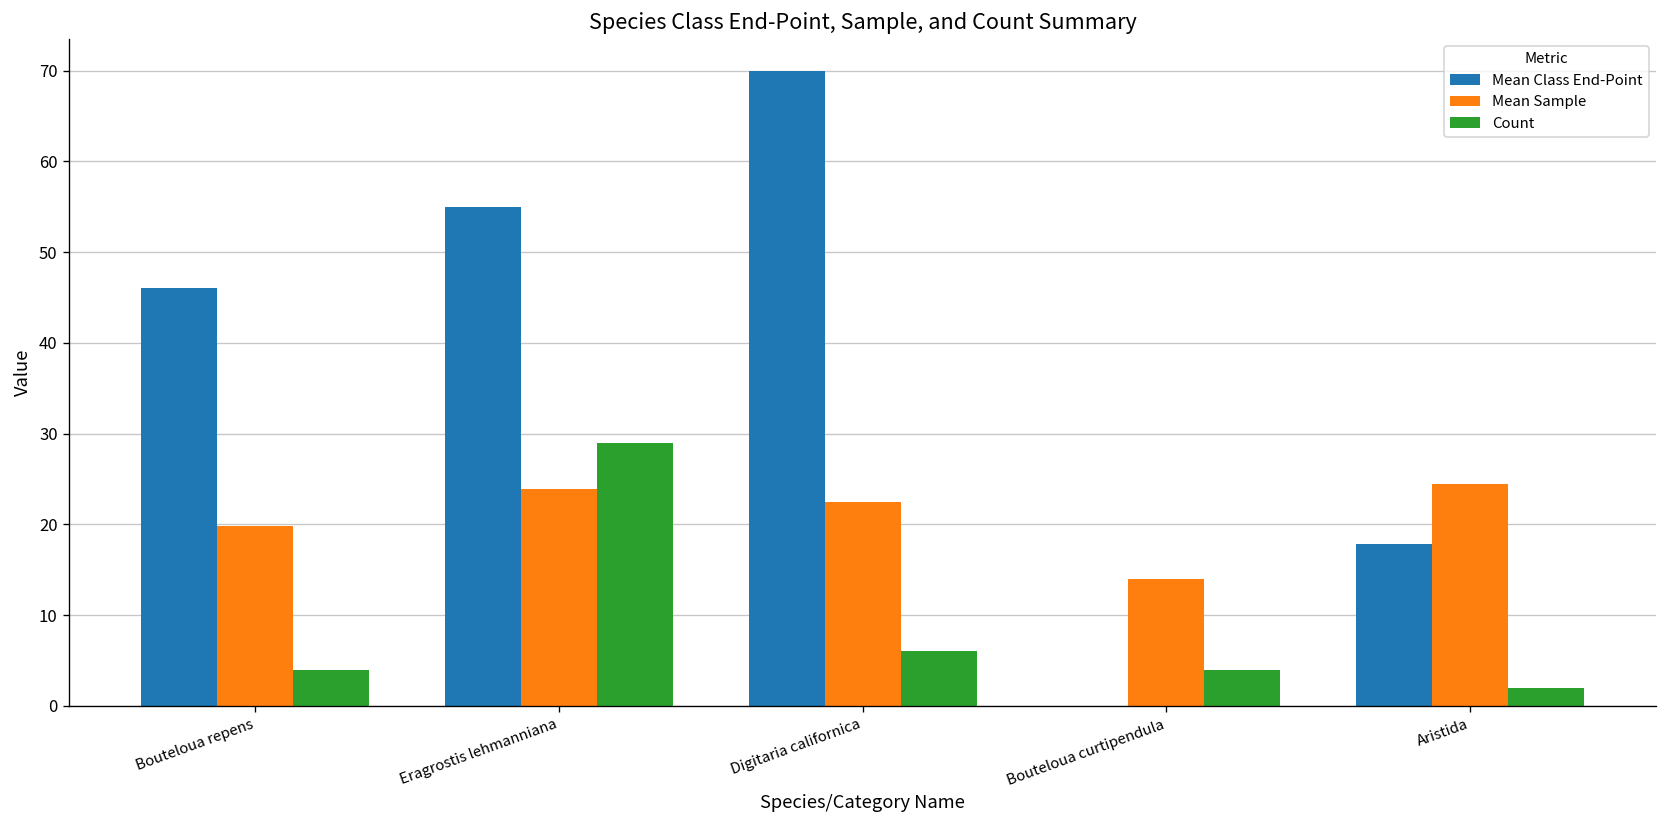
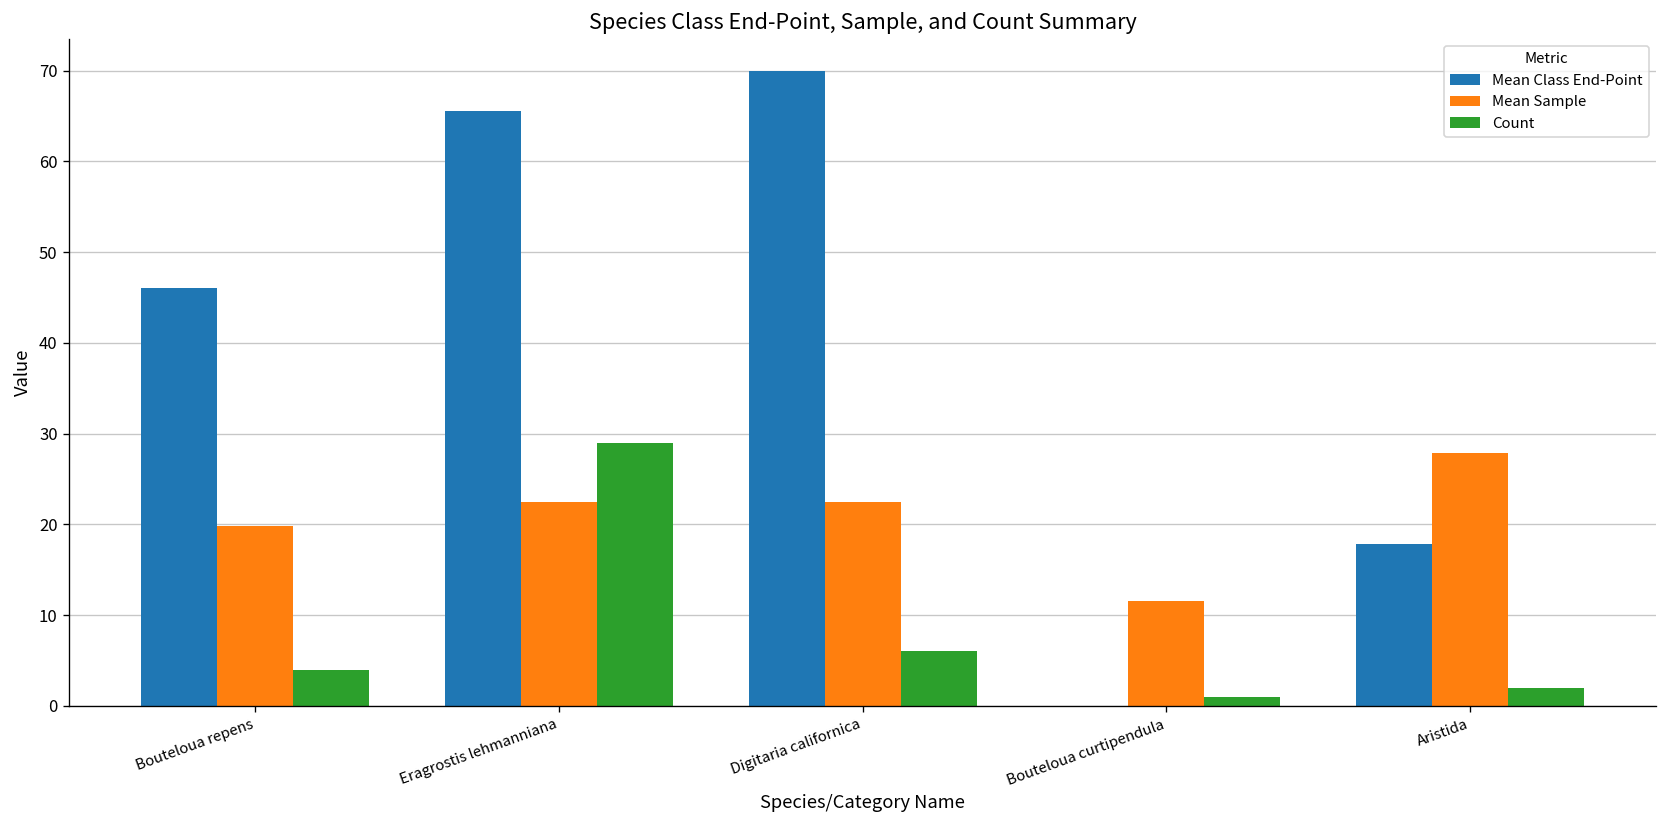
Mean Class End-Point, Eragrostis lehmanniana: 55 -> 66
Mean Sample, Eragrostis lehmanniana: 24 -> 23
Mean Sample, Bouteloua curtipendula: 14 -> 12
Count, Bouteloua curtipendula: 4 -> 1
Mean Sample, Aristida: 25 -> 28
